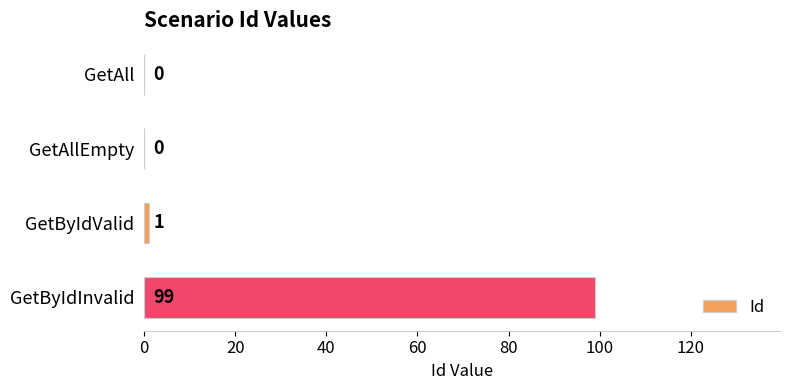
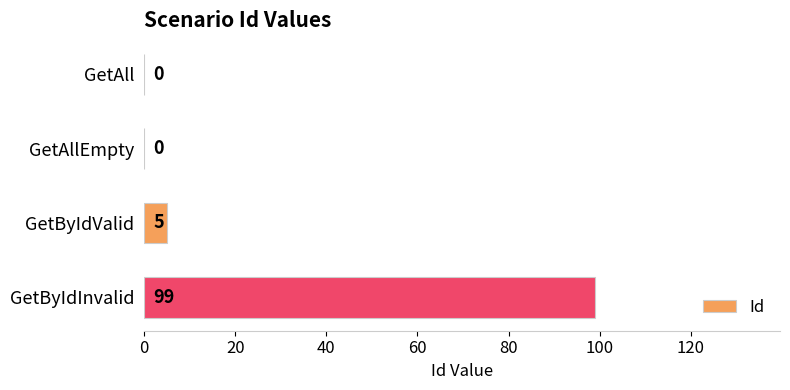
GetByIdValid: 1 -> 5
